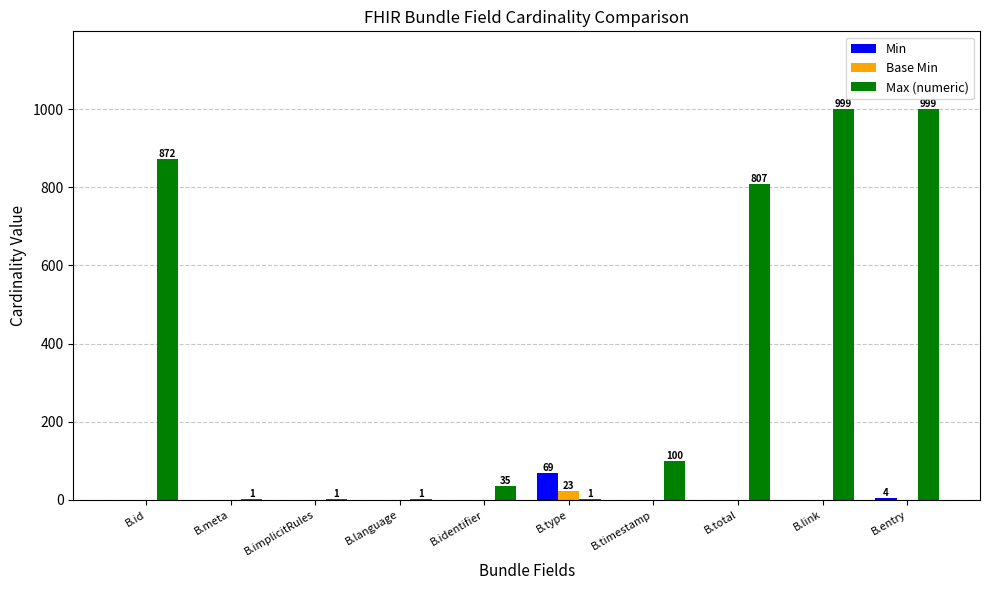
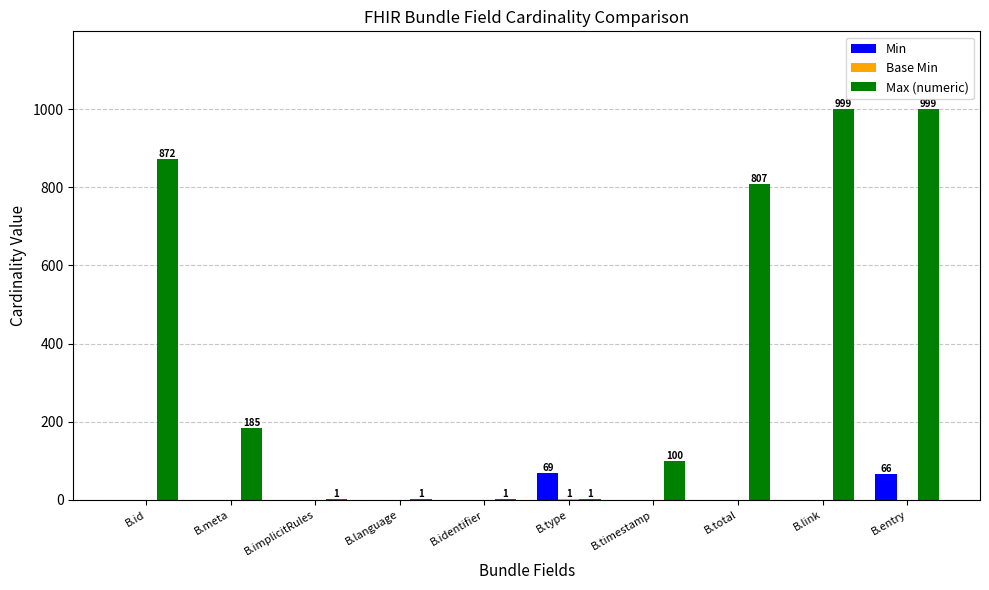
Max (numeric), B.meta: 1 -> 185
Max (numeric), B.identifier: 35 -> 1
Base Min, B.type: 23 -> 1
Min, B.entry: 4 -> 66
